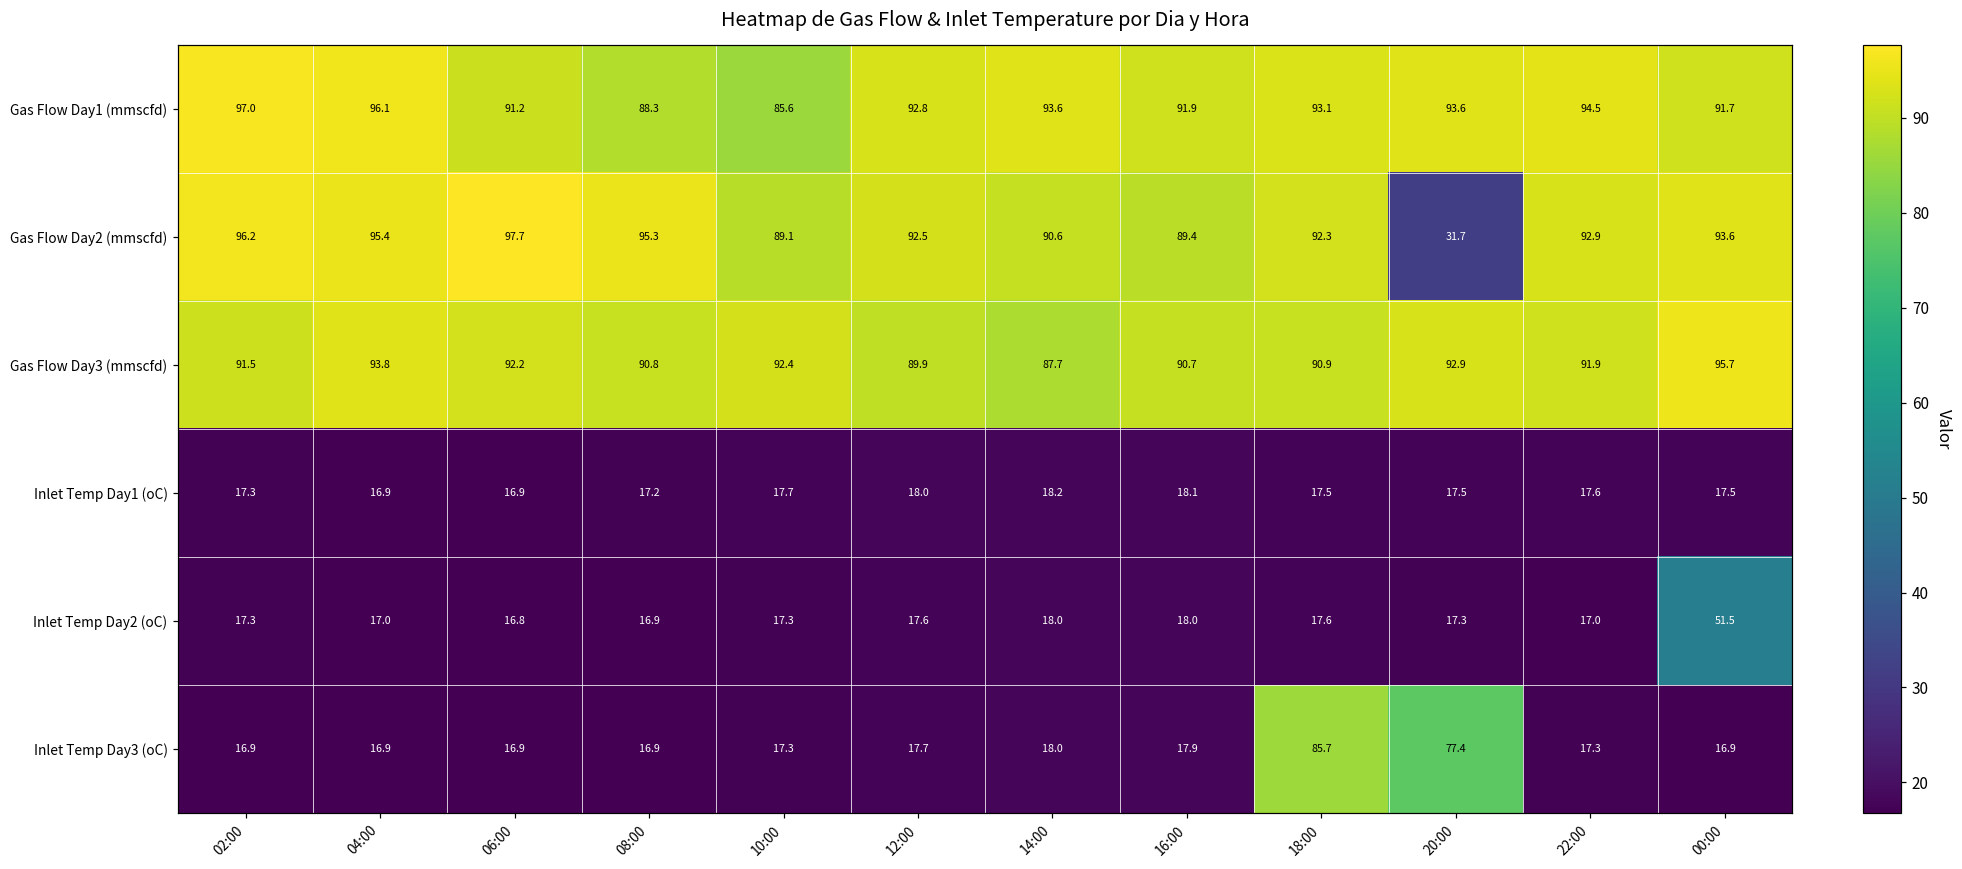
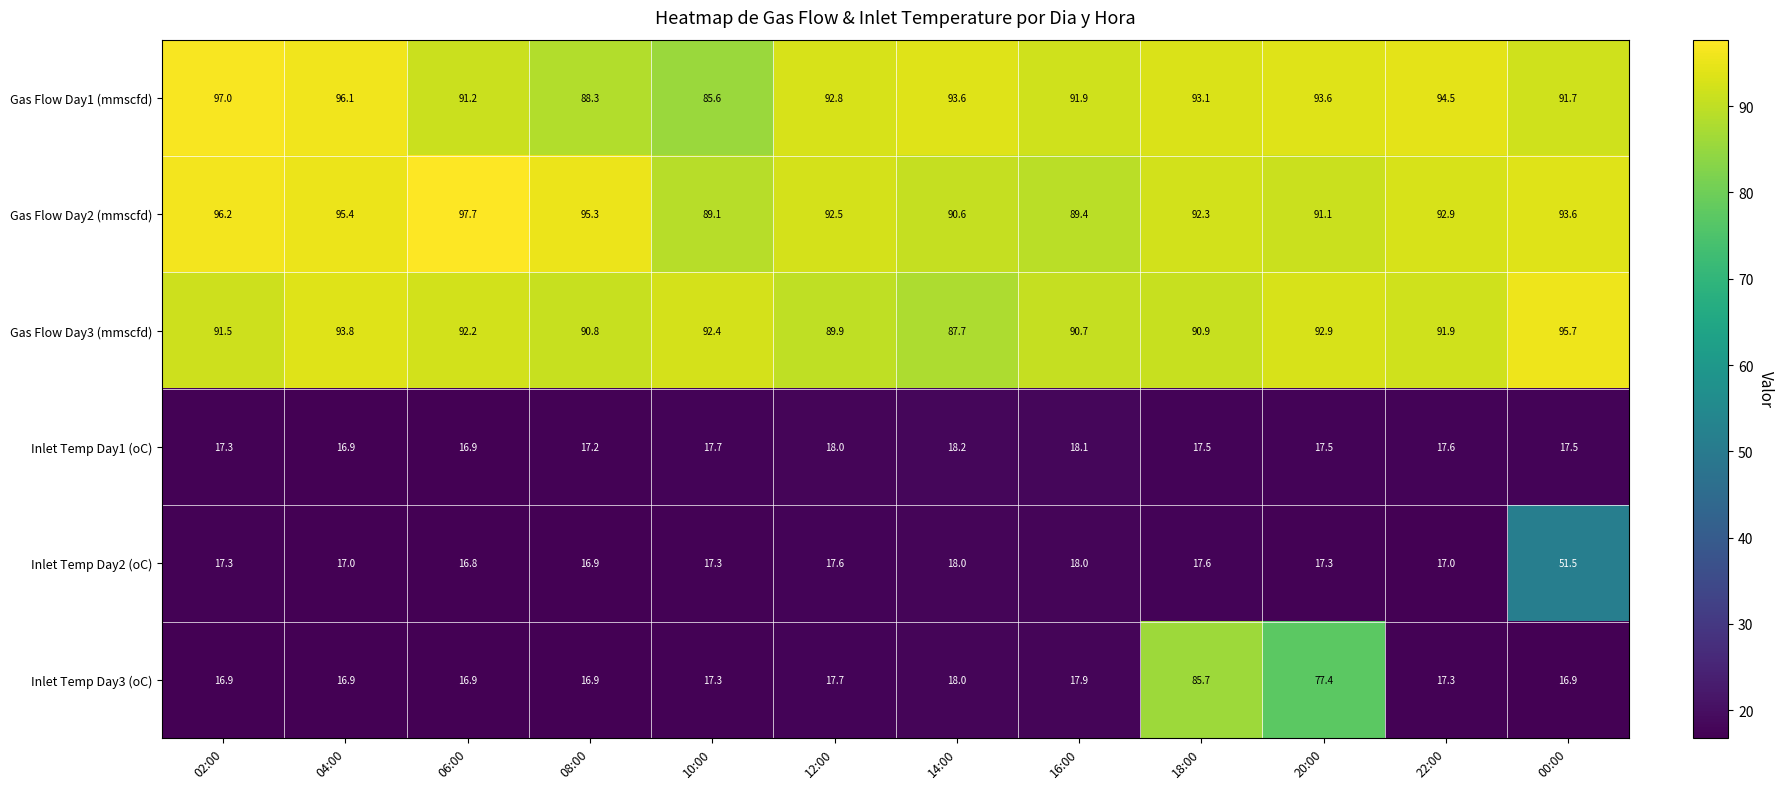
Gas Flow Day2 (mmscfd), 20:00: 31.7 -> 91.1
